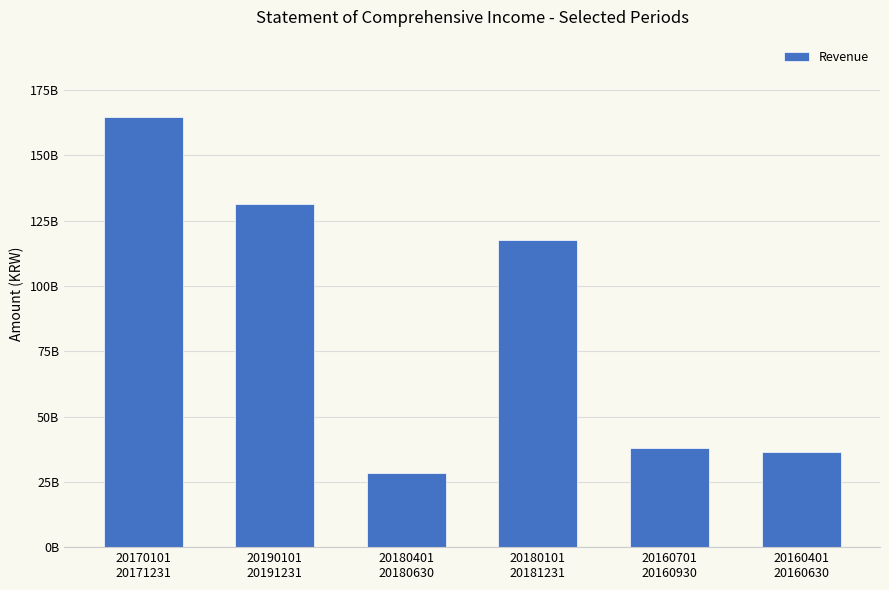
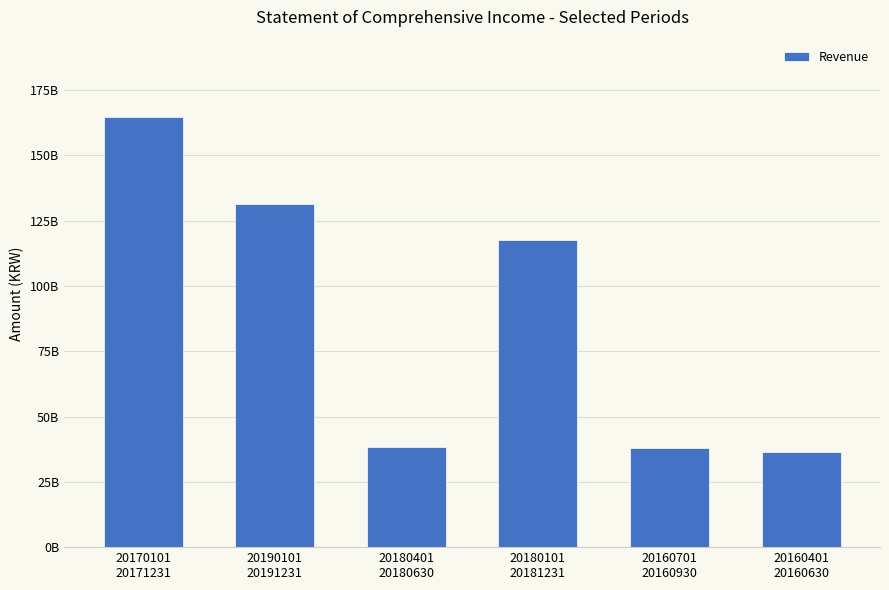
20180401 20180630: 28000000000 -> 38000000000
